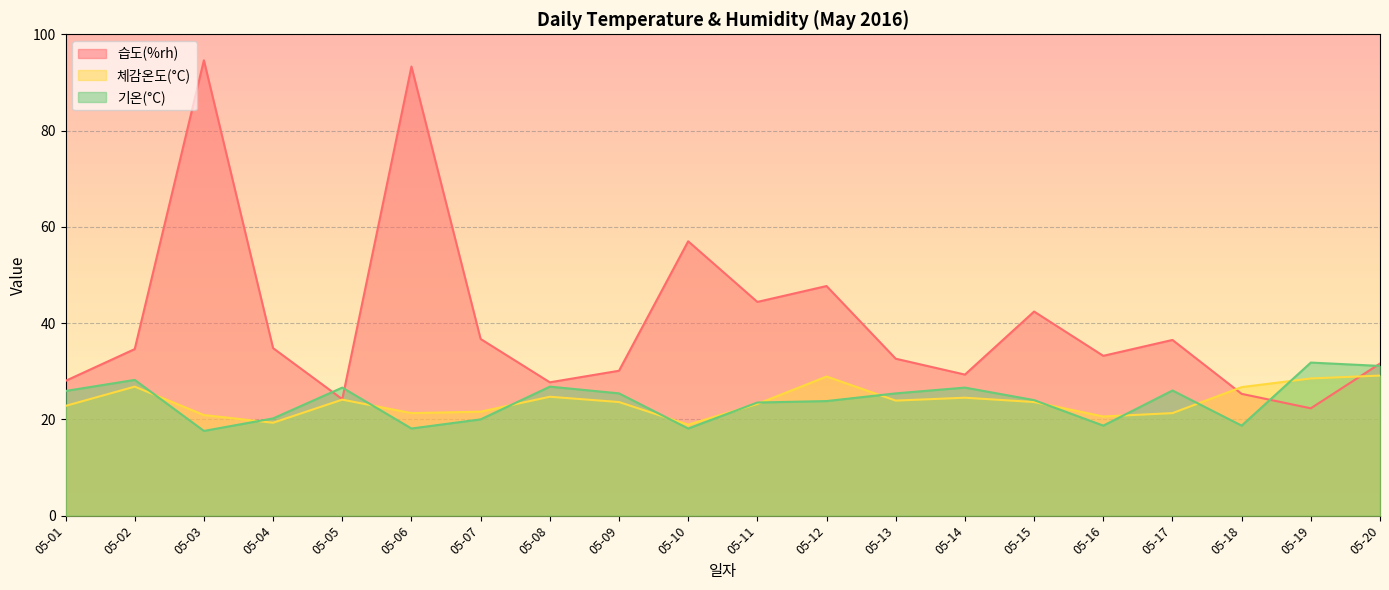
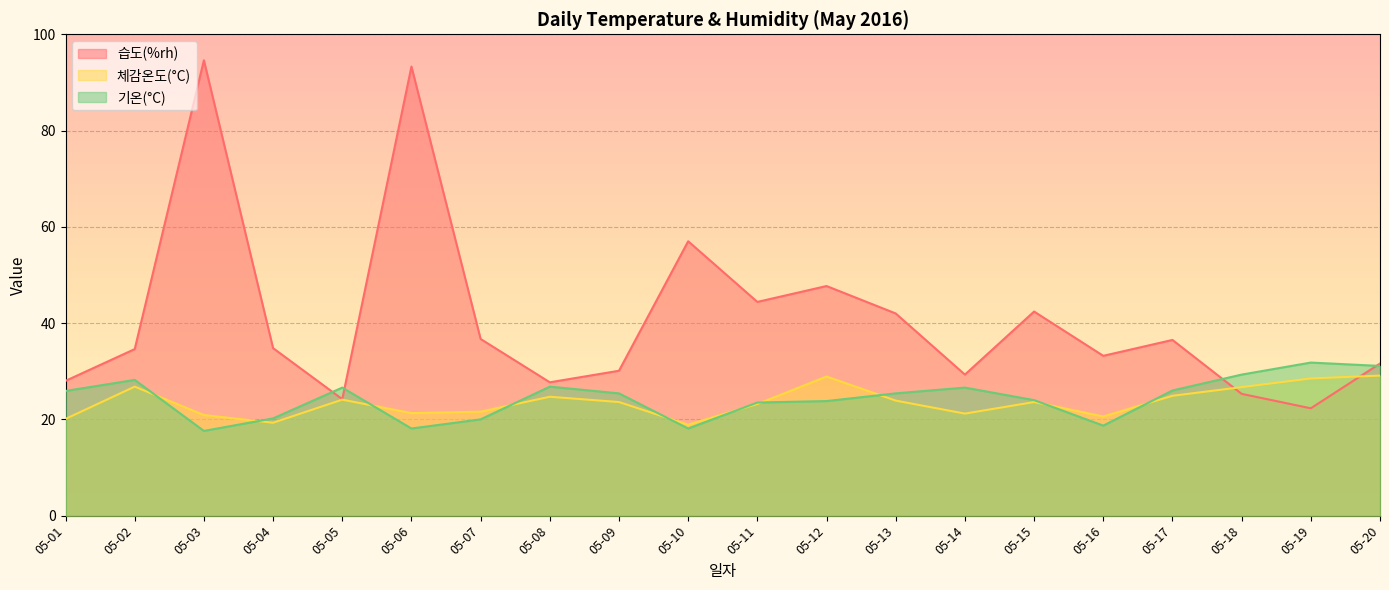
체감온도(°C), 05-01: 23 -> 20
습도(%rh), 05-13: 33 -> 42
체감온도(°C), 05-14: 25 -> 21
체감온도(°C), 05-17: 21 -> 25
기온(°C), 05-18: 19 -> 29
